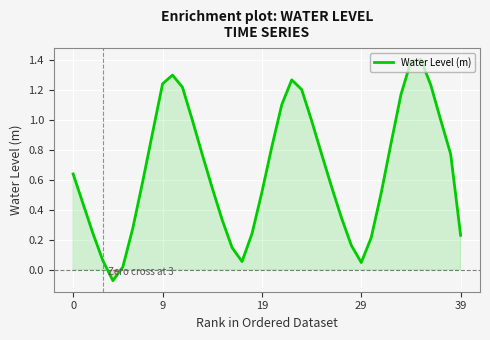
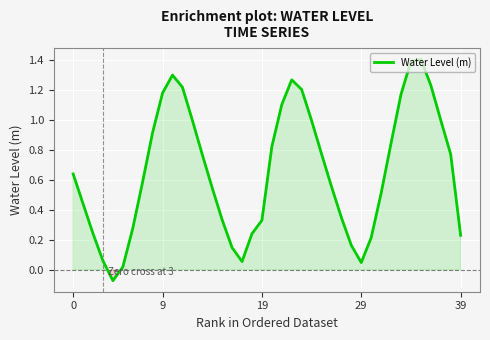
9: 1.24 -> 1.18
19: 0.52 -> 0.33
